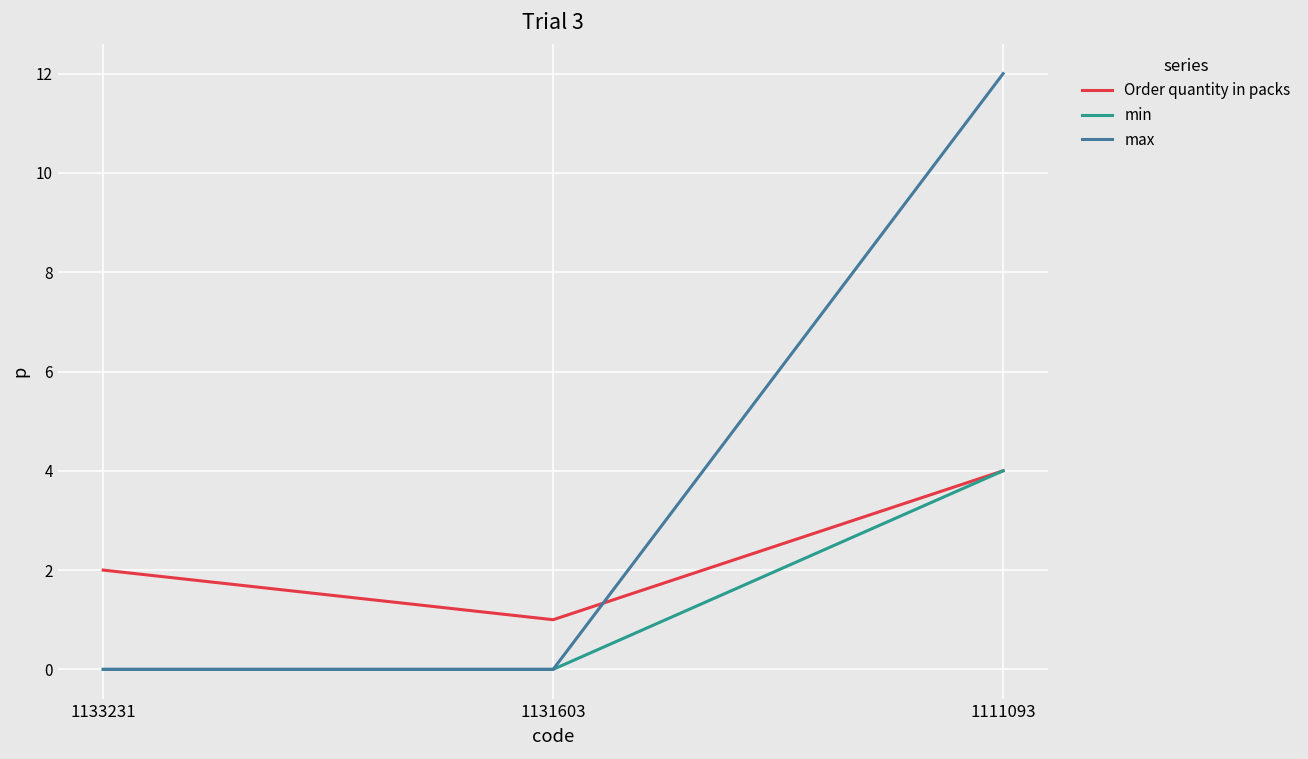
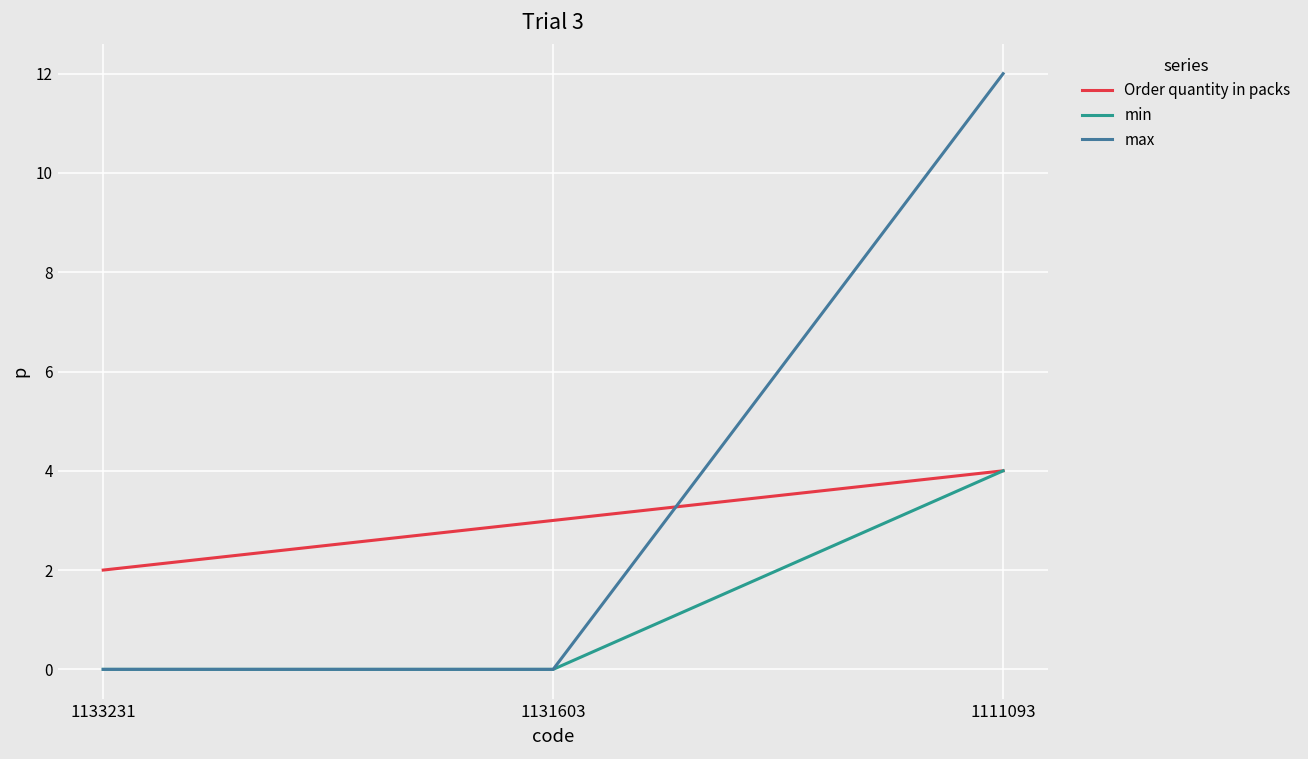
Order quantity in packs, 1131603: 1 -> 3
